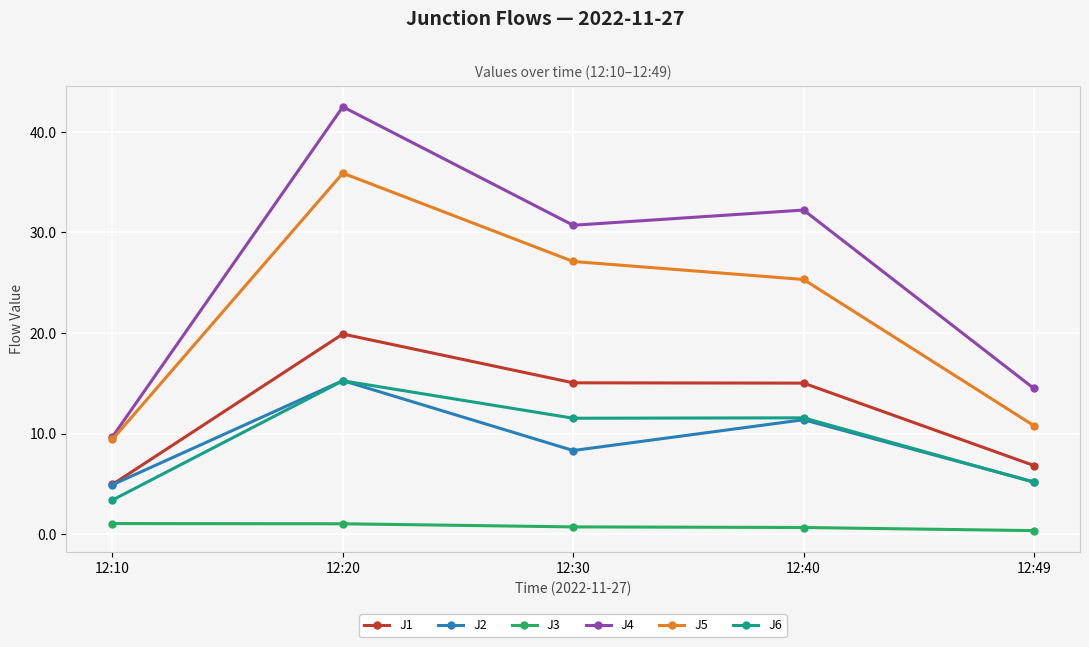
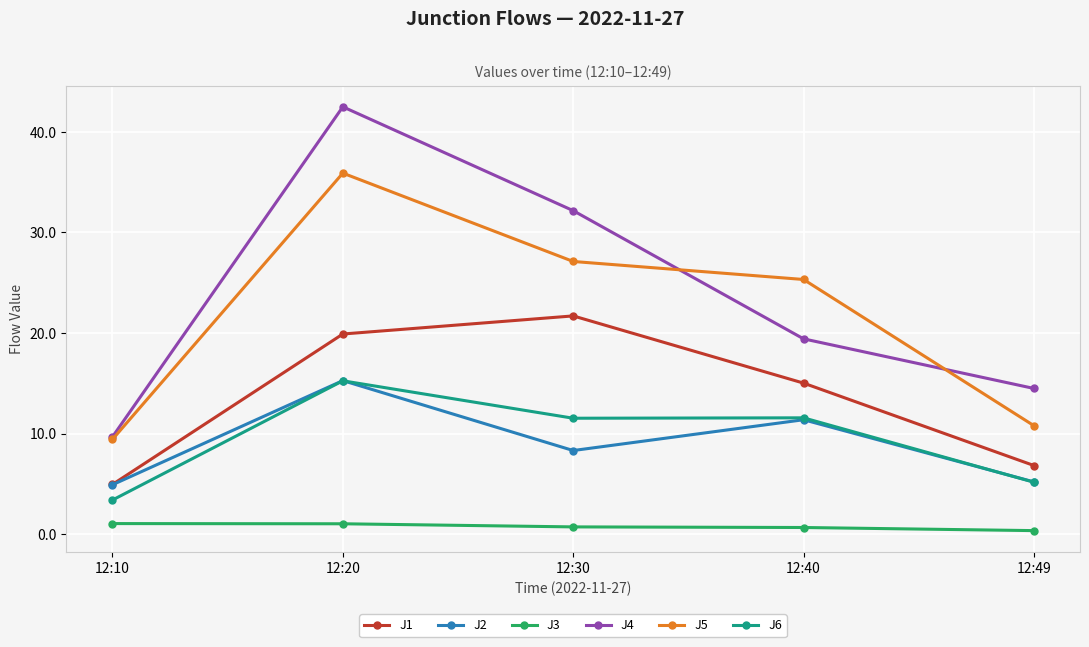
J1, 12:30: 15.1 -> 21.7
J4, 12:30: 30.7 -> 32.2
J4, 12:40: 32.2 -> 19.4
